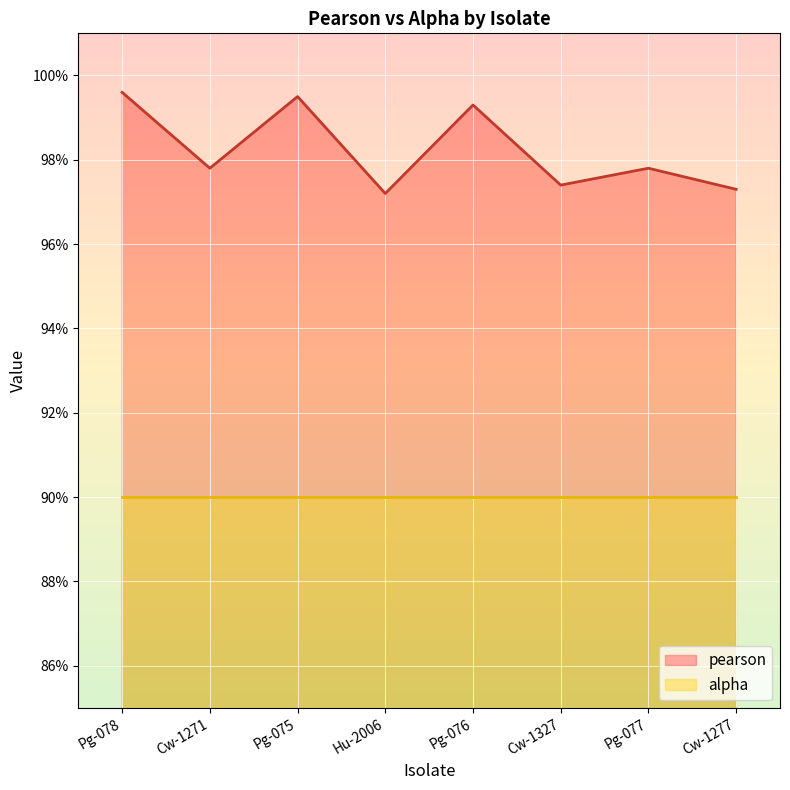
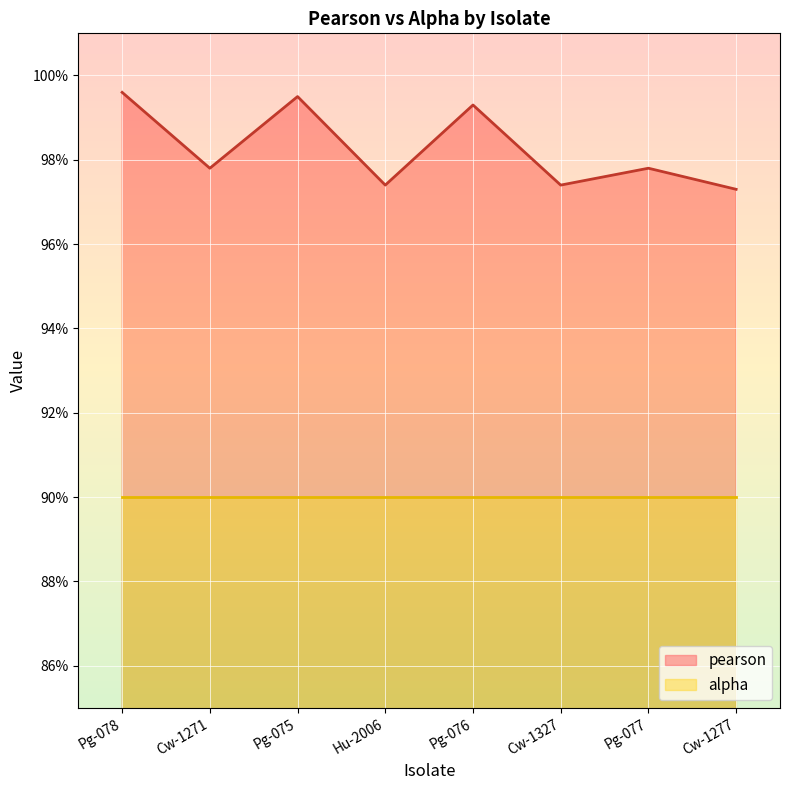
pearson, Hu-2006: 97.2% -> 97.4%
